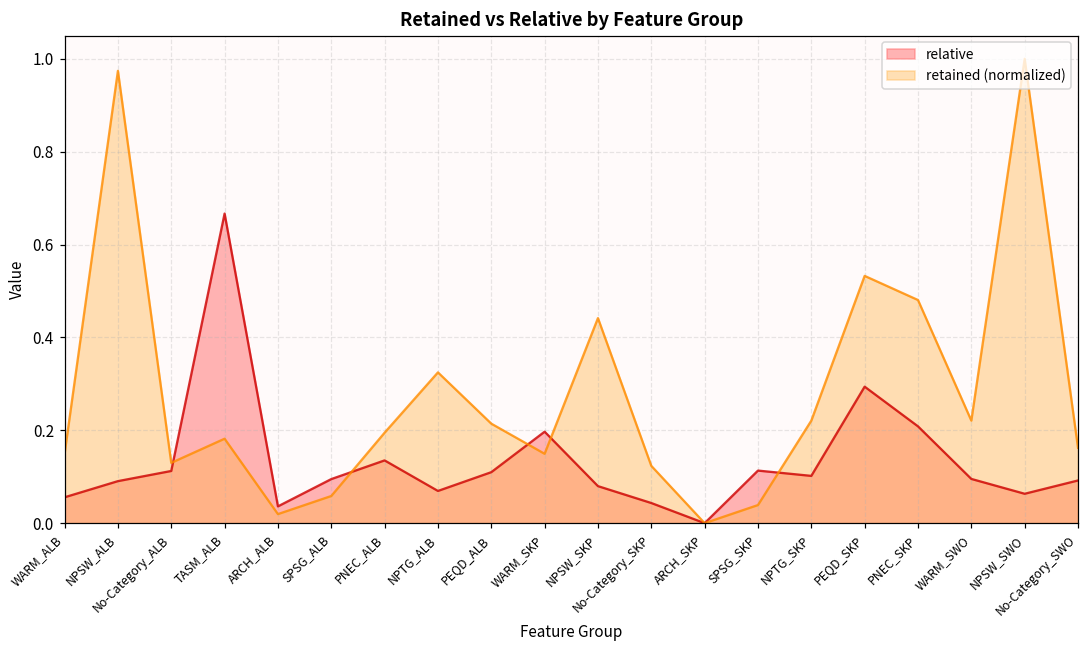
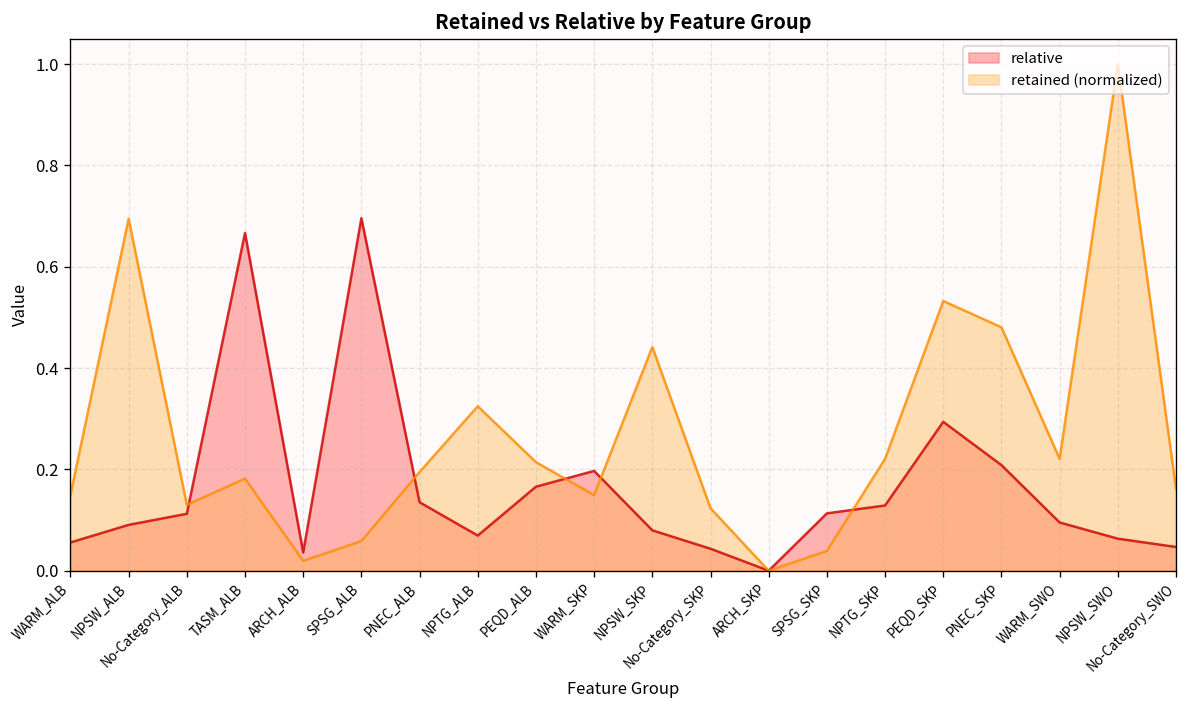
retained (normalized), NPSW_ALB: 0.97 -> 0.69
relative, SPSG_ALB: 0.09 -> 0.70
relative, PEQD_ALB: 0.11 -> 0.17
relative, NPTG_SKP: 0.10 -> 0.13
relative, No-Category_SWO: 0.09 -> 0.05
